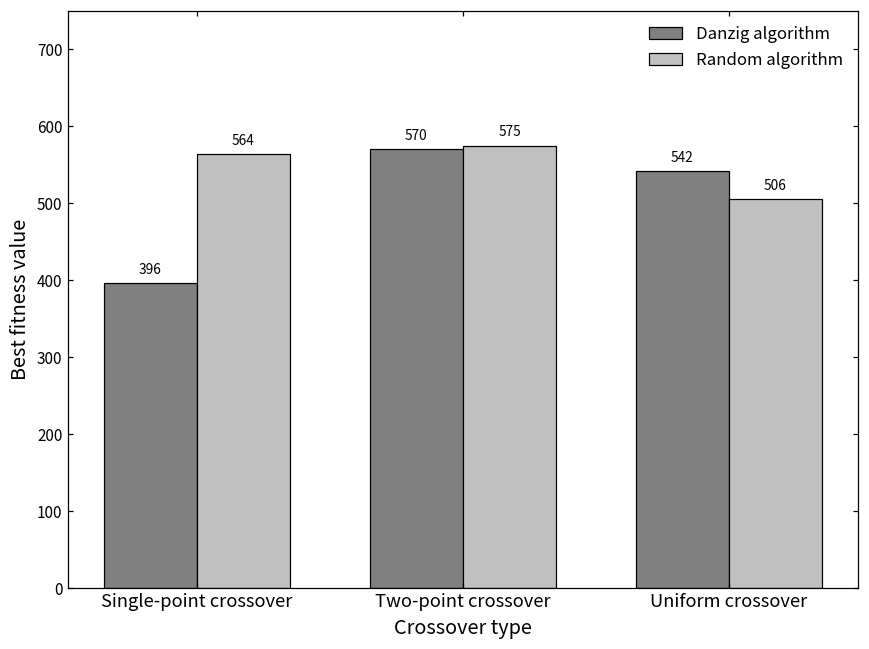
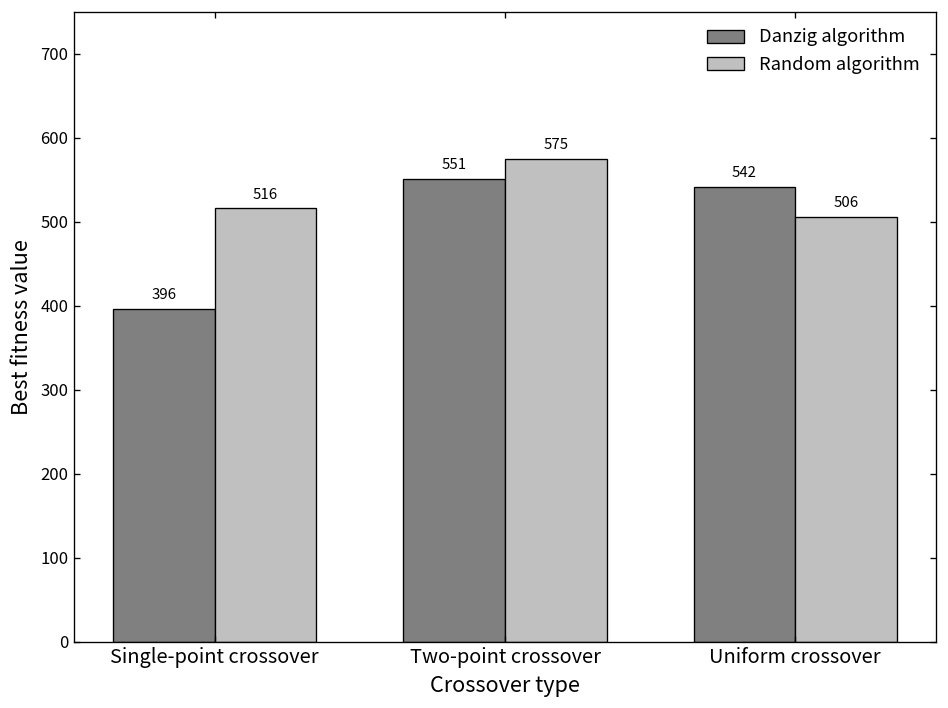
Random algorithm, Single-point crossover: 564 -> 516
Danzig algorithm, Two-point crossover: 570 -> 551
